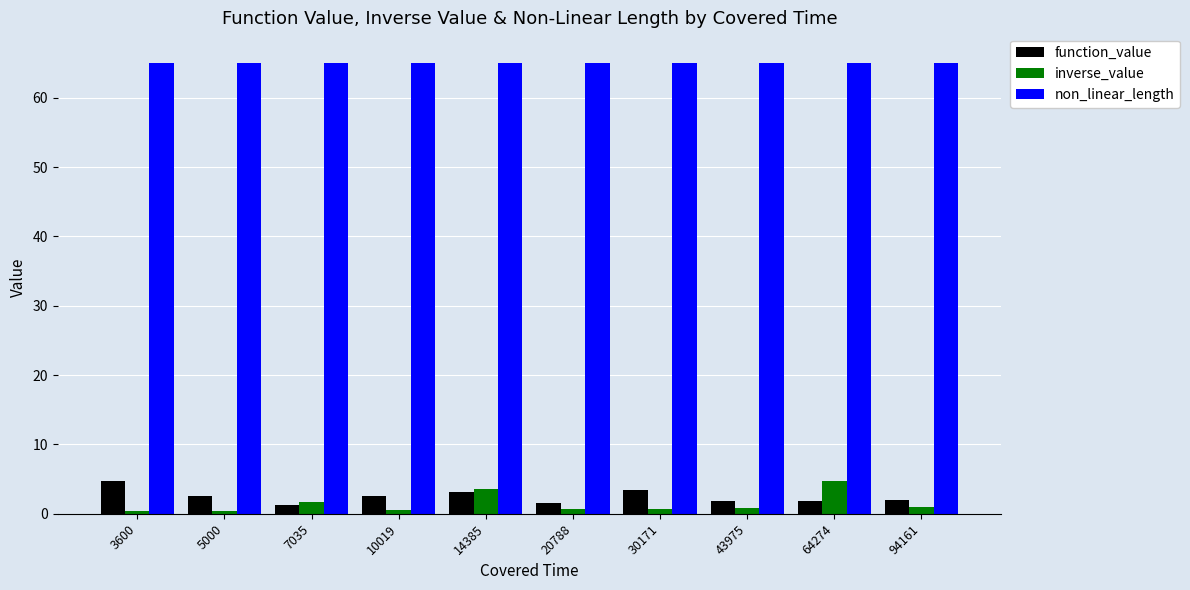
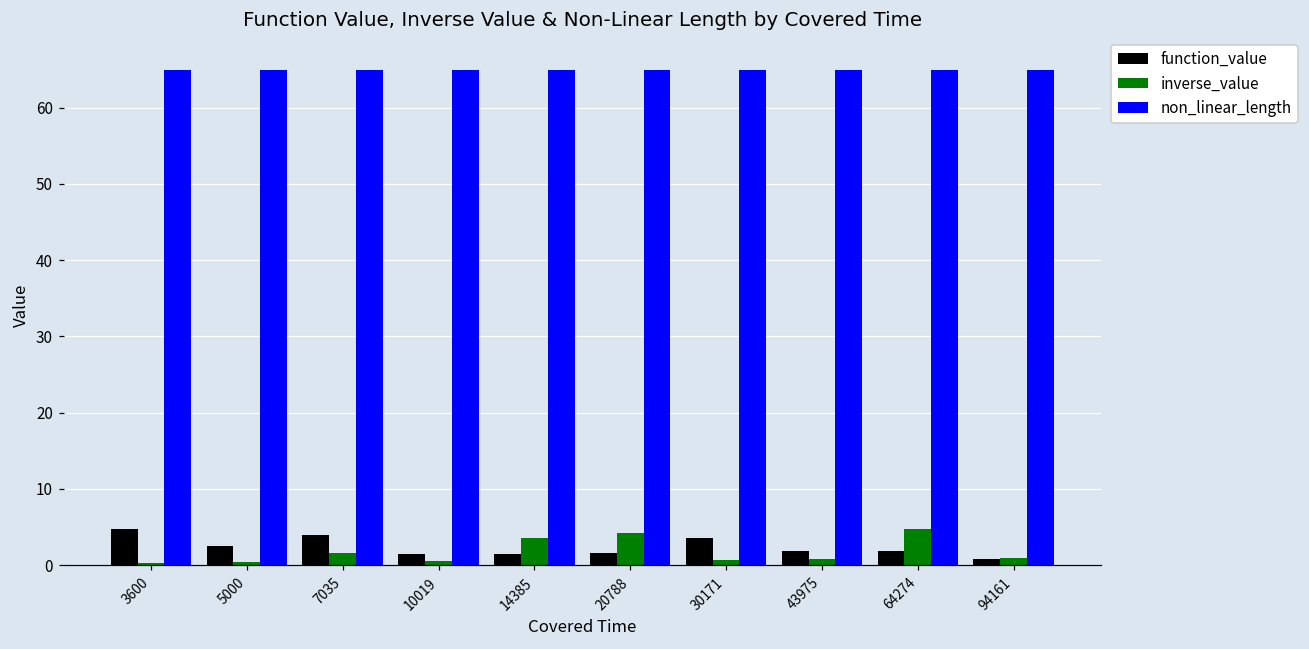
function_value, 7035: 1 -> 4
function_value, 10019: 3 -> 1
function_value, 14385: 3 -> 2
inverse_value, 20788: 1 -> 4
function_value, 94161: 2 -> 1
